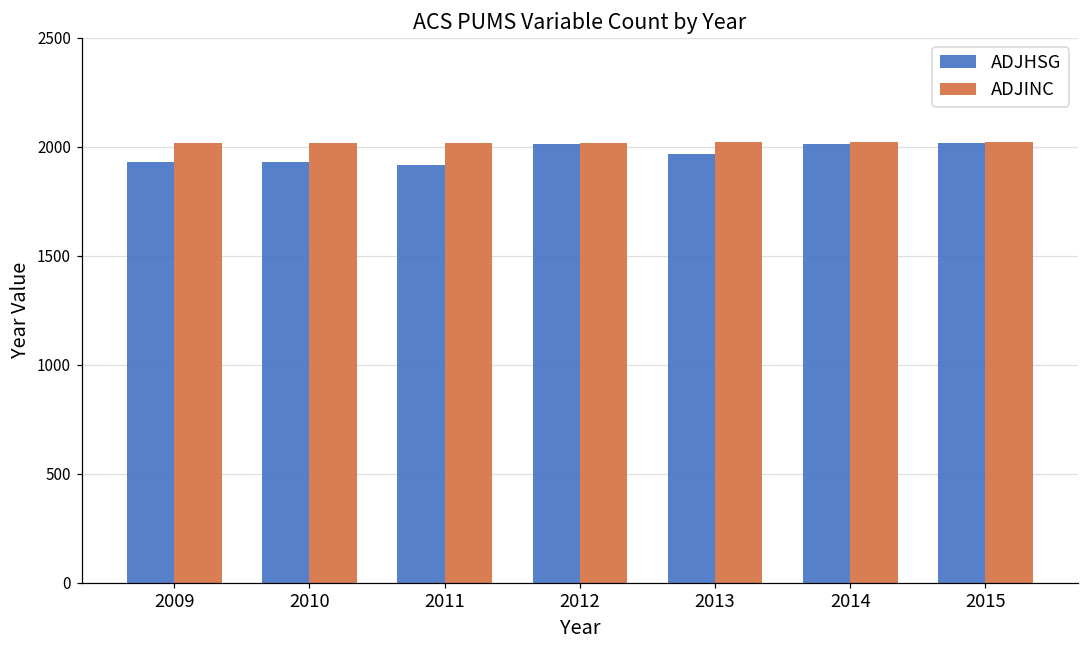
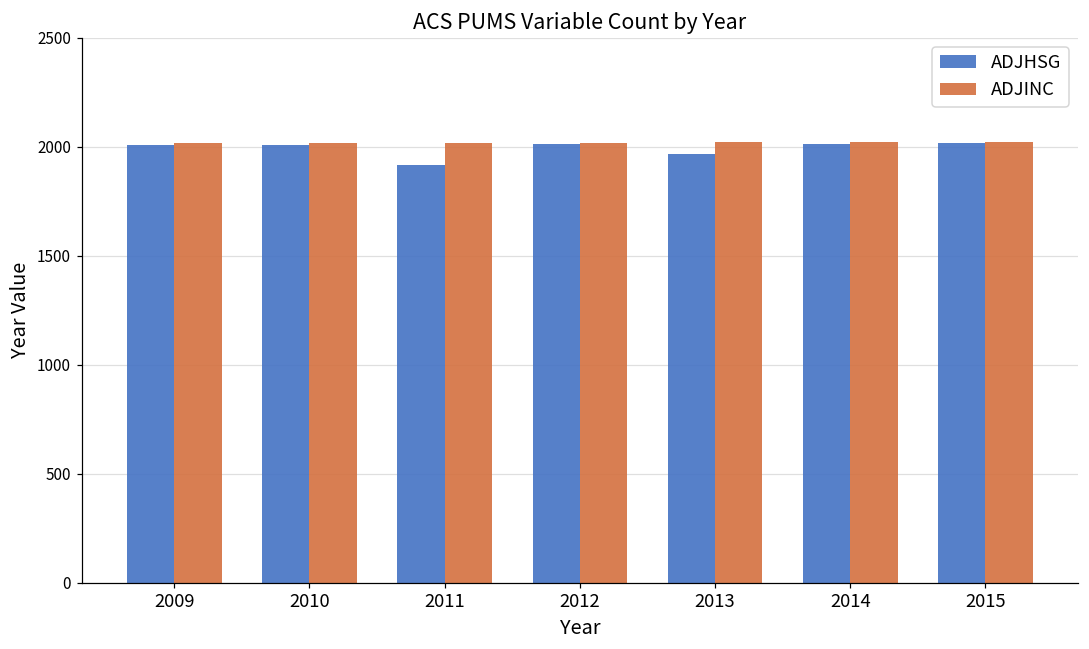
ADJHSG, 2009: 1930 -> 2010
ADJHSG, 2010: 1930 -> 2010
